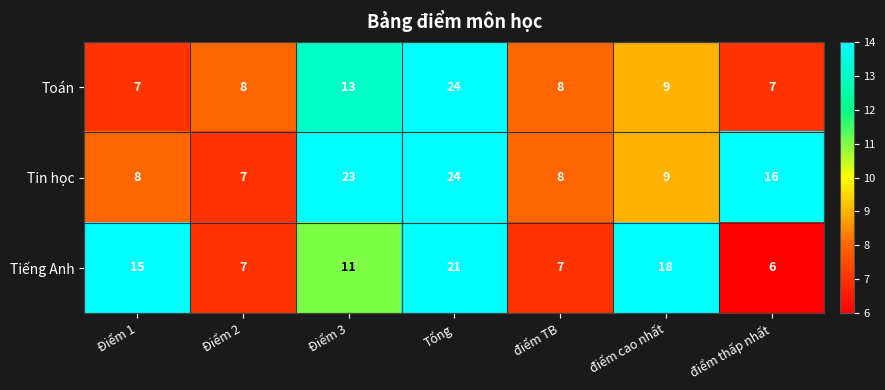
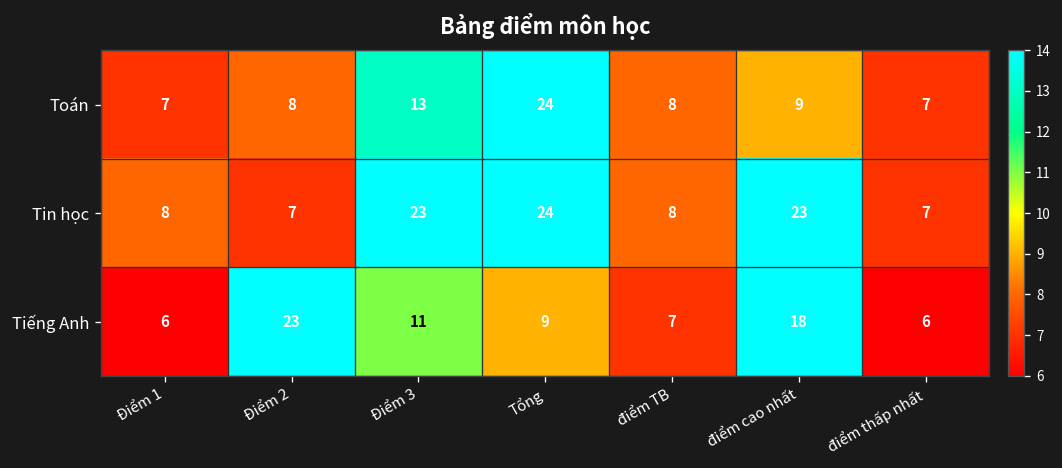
Tin học, điểm cao nhất: 9 -> 23
Tin học, điểm thấp nhất: 16 -> 7
Tiếng Anh, Điểm 1: 15 -> 6
Tiếng Anh, Điểm 2: 7 -> 23
Tiếng Anh, Tổng: 21 -> 9
